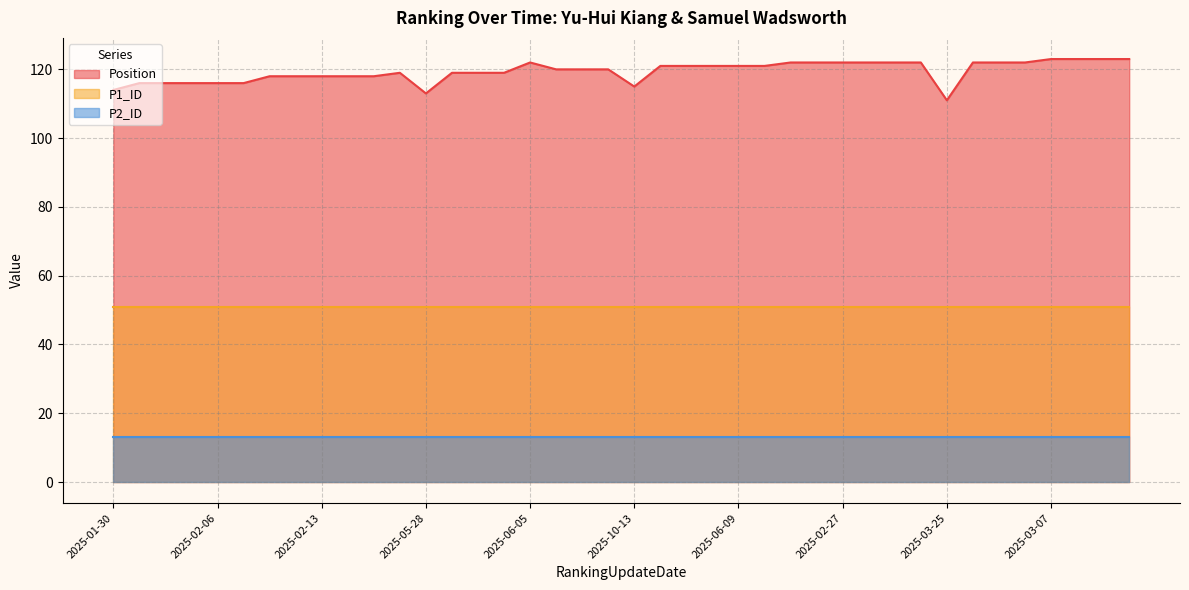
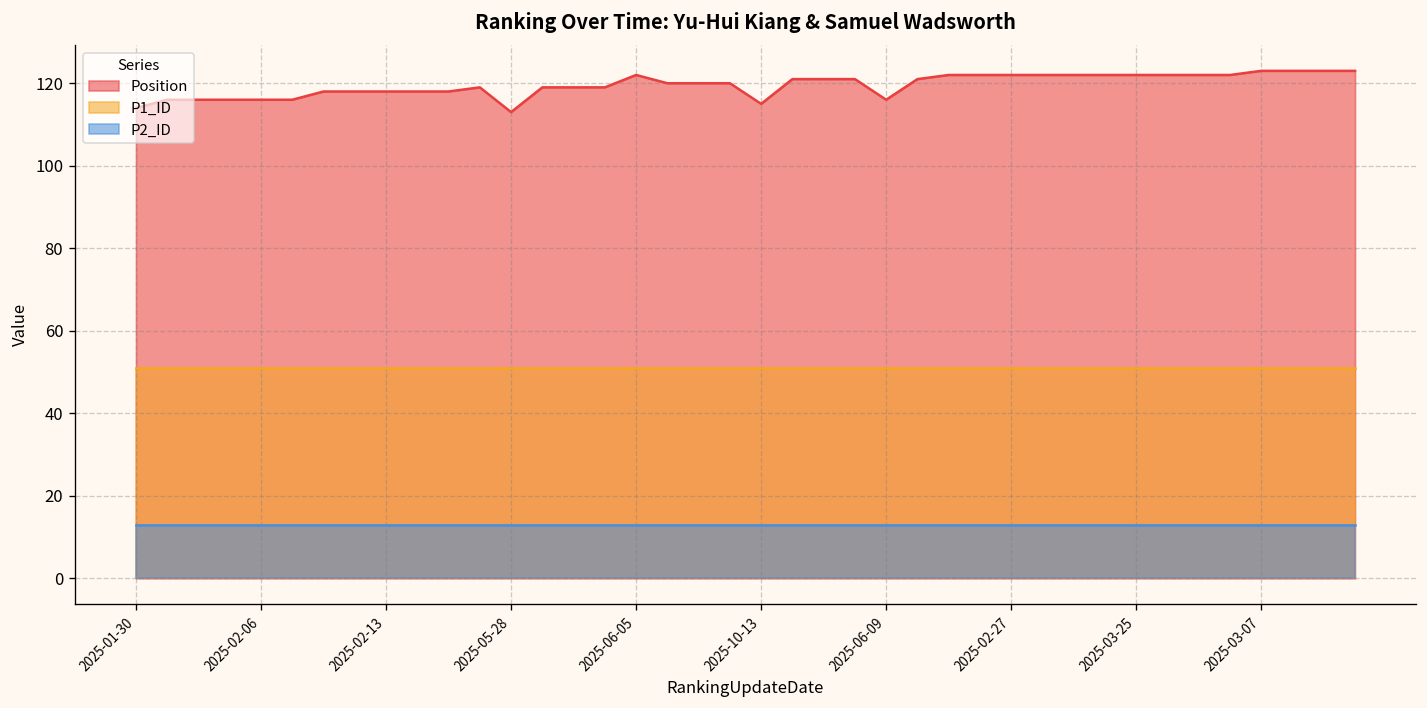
Position, 2025-06-09: 121 -> 116
Position, 2025-03-25: 111 -> 122
